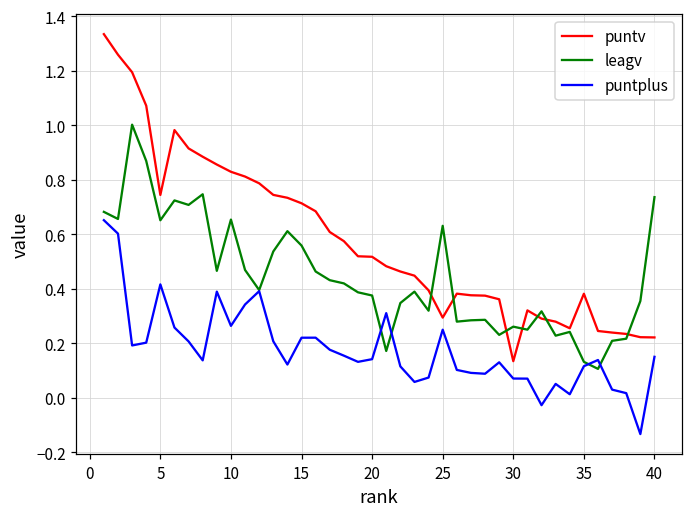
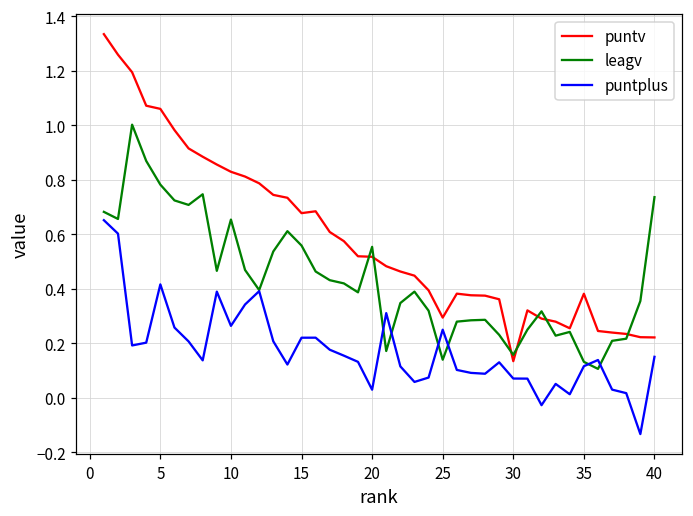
puntv, 5: 0.74 -> 1.06
leagv, 5: 0.65 -> 0.78
puntv, 15: 0.71 -> 0.68
leagv, 20: 0.38 -> 0.55
puntplus, 20: 0.14 -> 0.03
leagv, 25: 0.63 -> 0.14
leagv, 30: 0.26 -> 0.16
